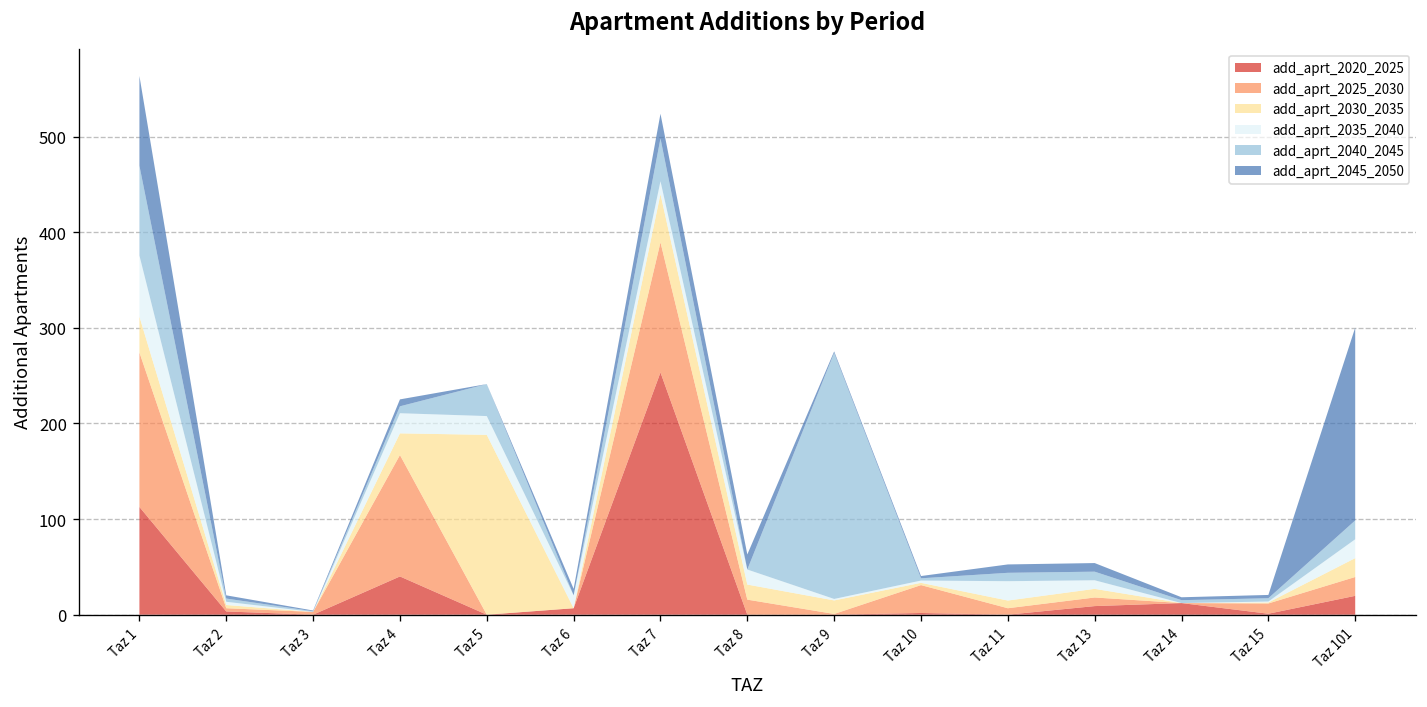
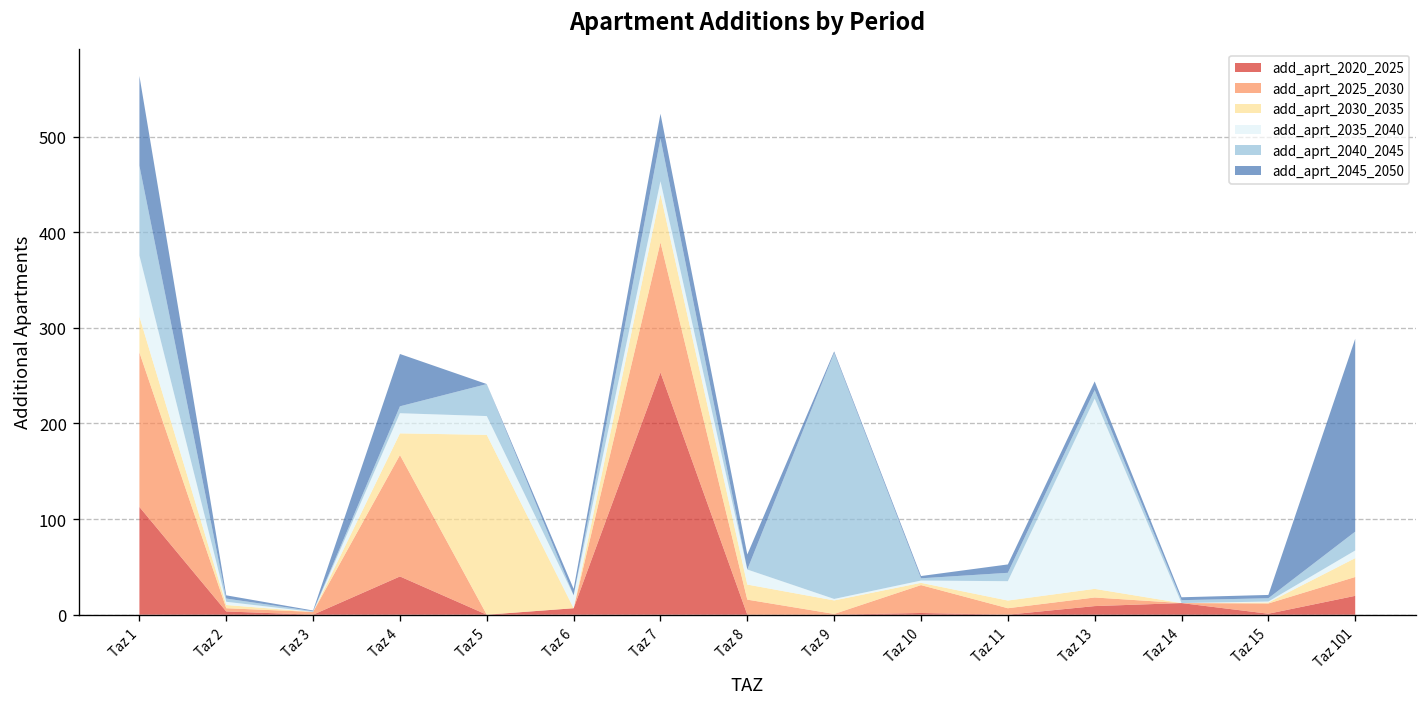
add_aprt_2045_2050, Taz 4: 10 -> 50
add_aprt_2035_2040, Taz 13: 10 -> 200
add_aprt_2035_2040, Taz 101: 20 -> 10
